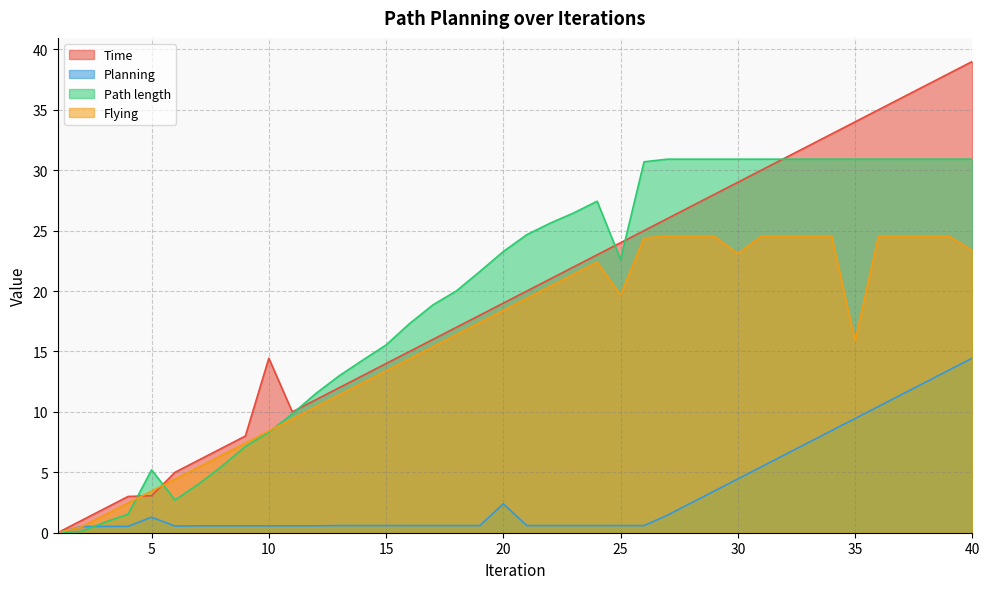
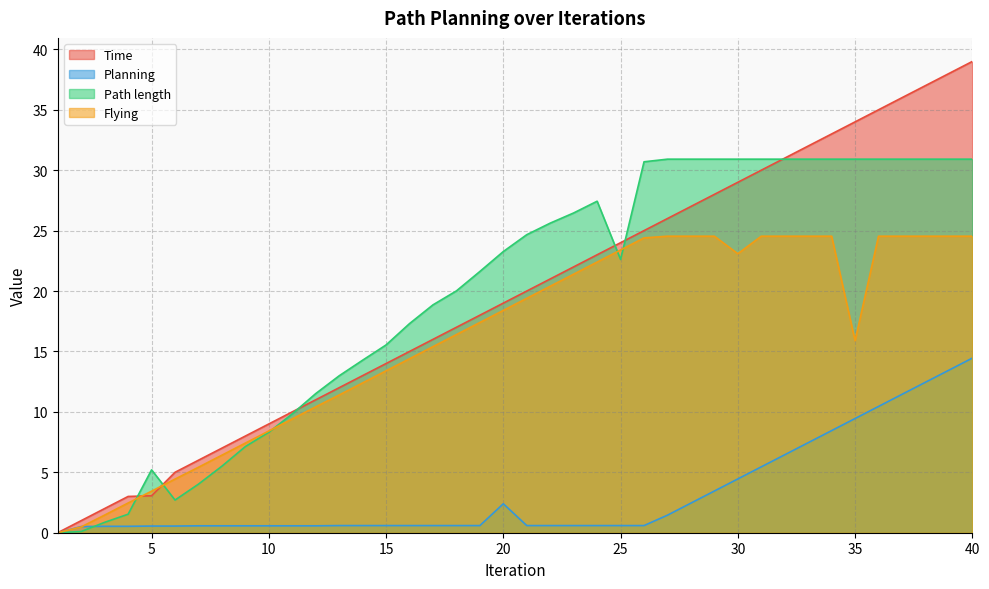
Planning, 5: 1.3 -> 0.6
Time, 10: 14.4 -> 9.0
Flying, 25: 19.7 -> 23.4
Flying, 40: 23.4 -> 24.5
